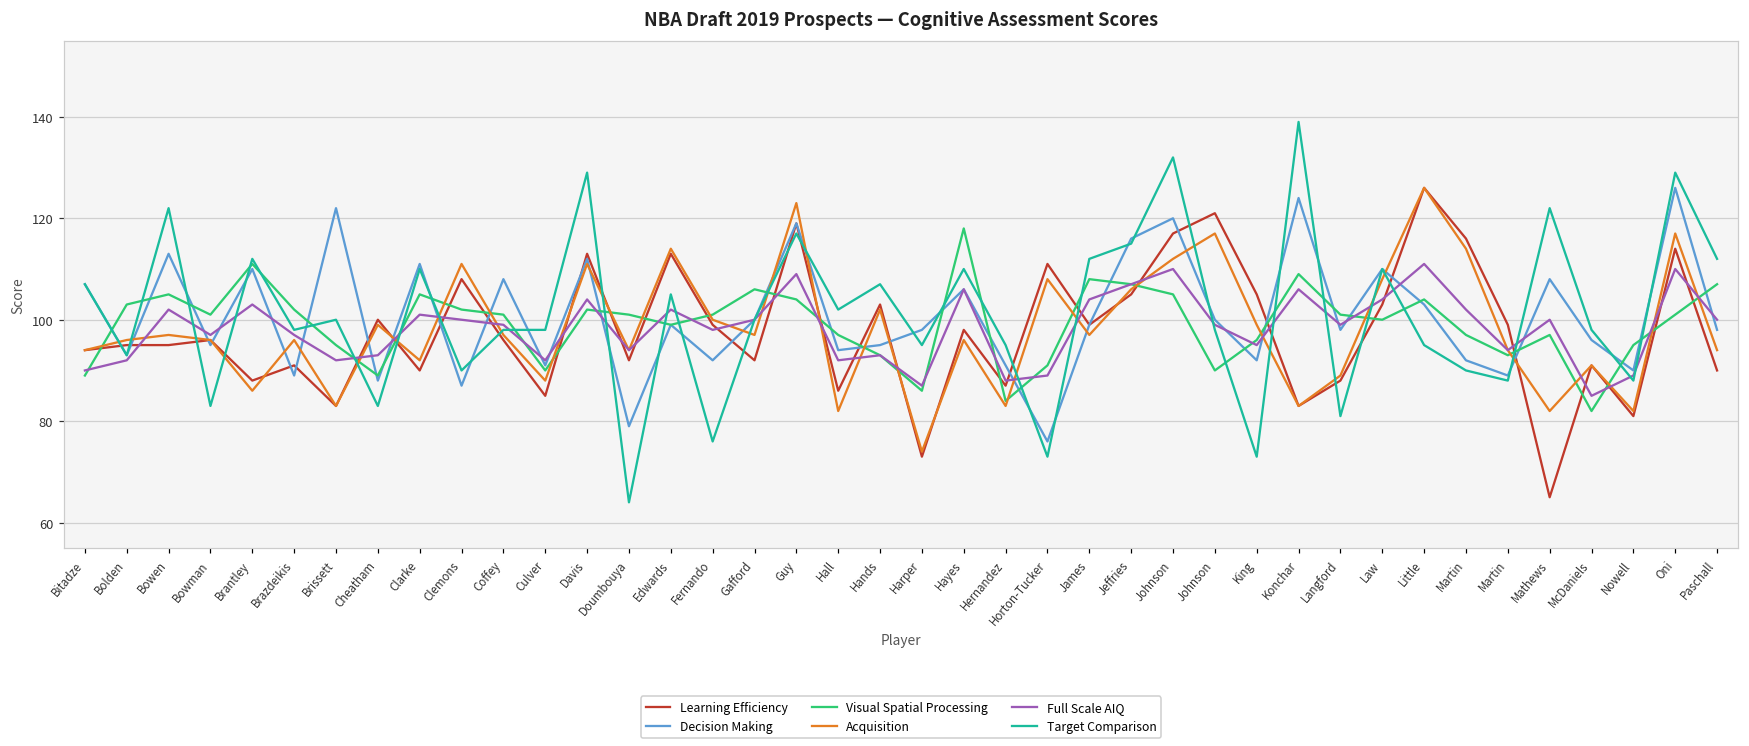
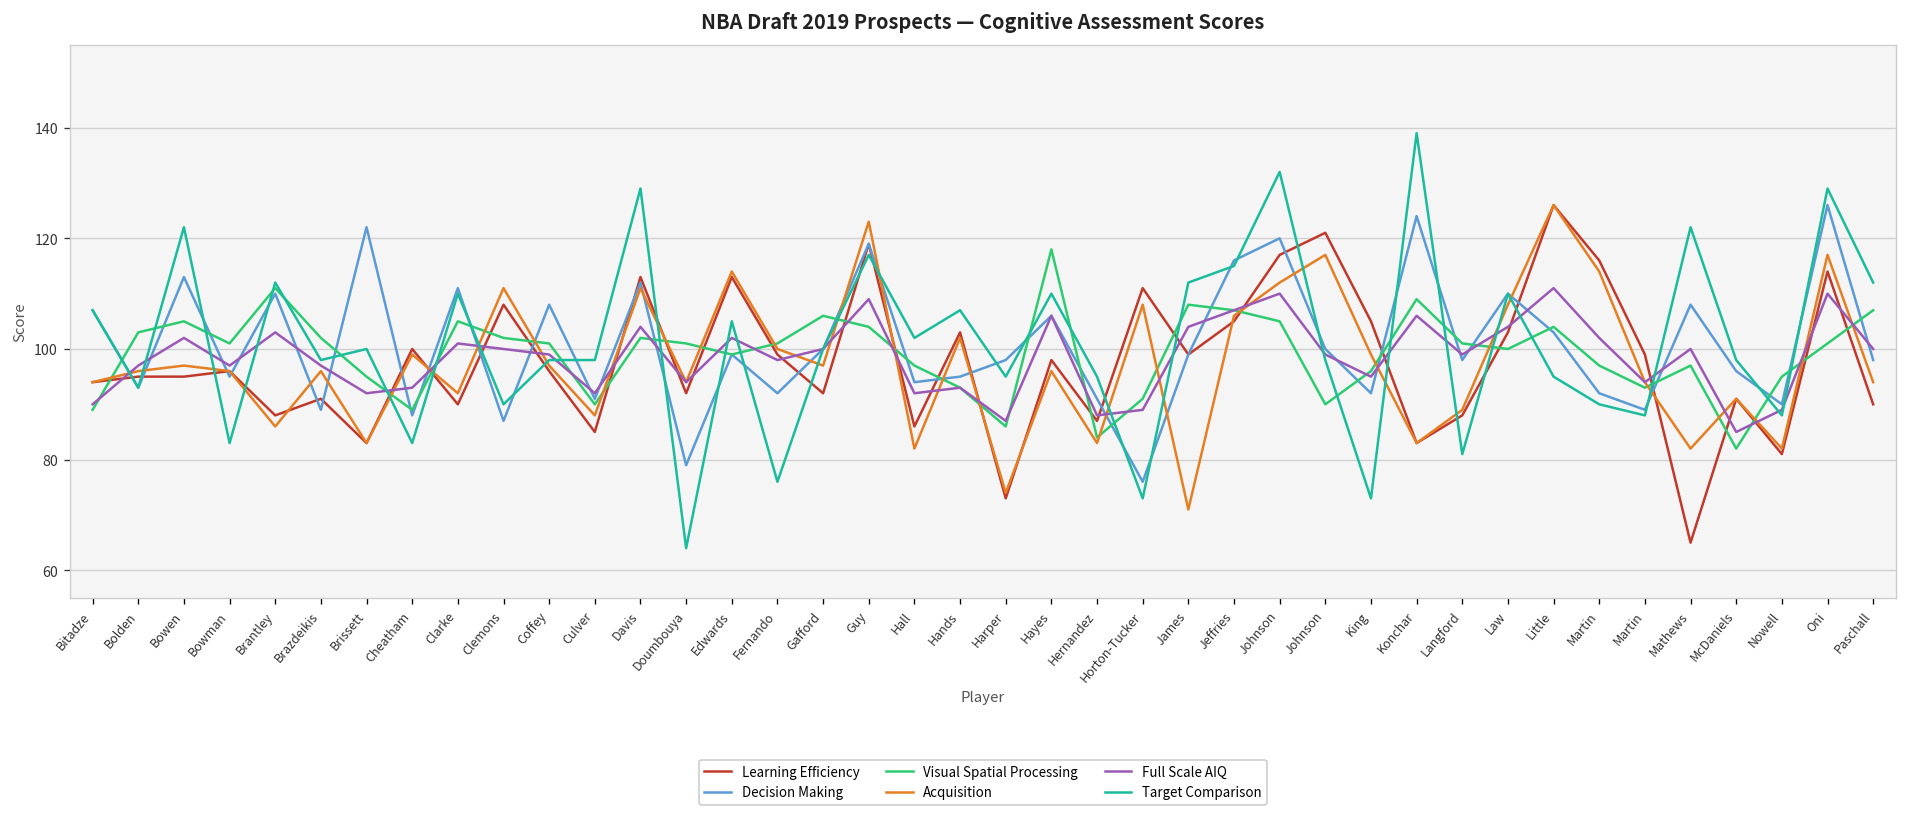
Full Scale AIQ, Bolden: 92 -> 97
Acquisition, James: 97 -> 71
